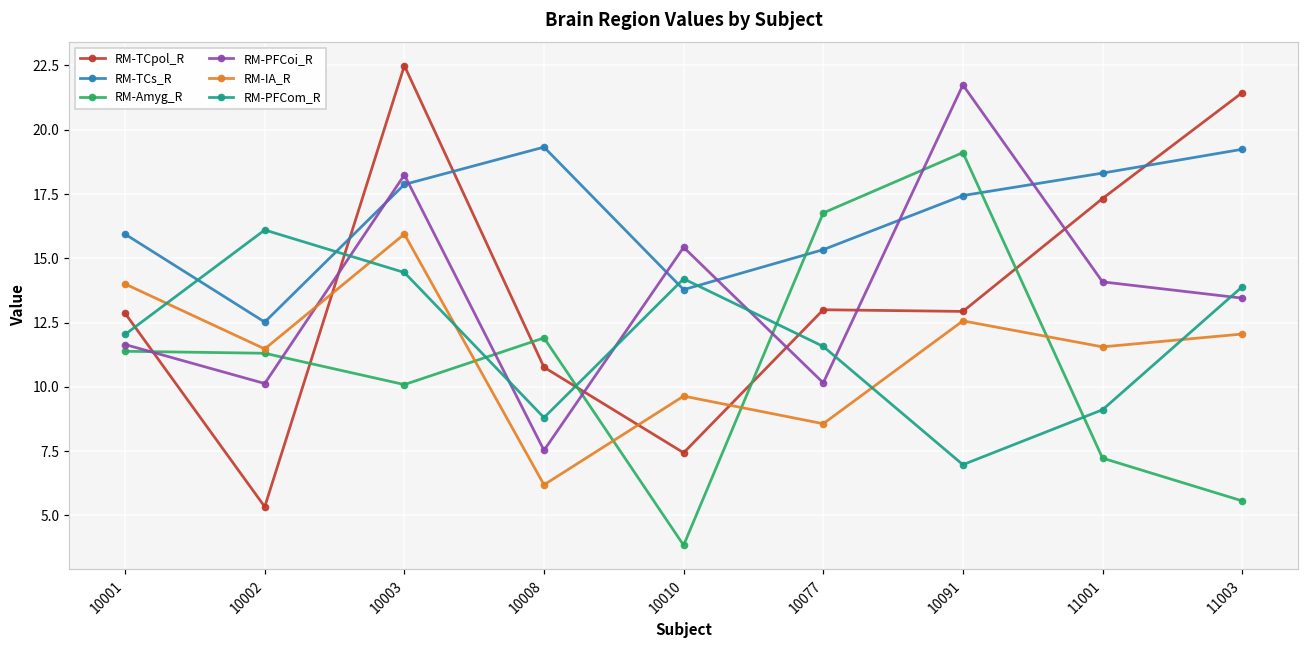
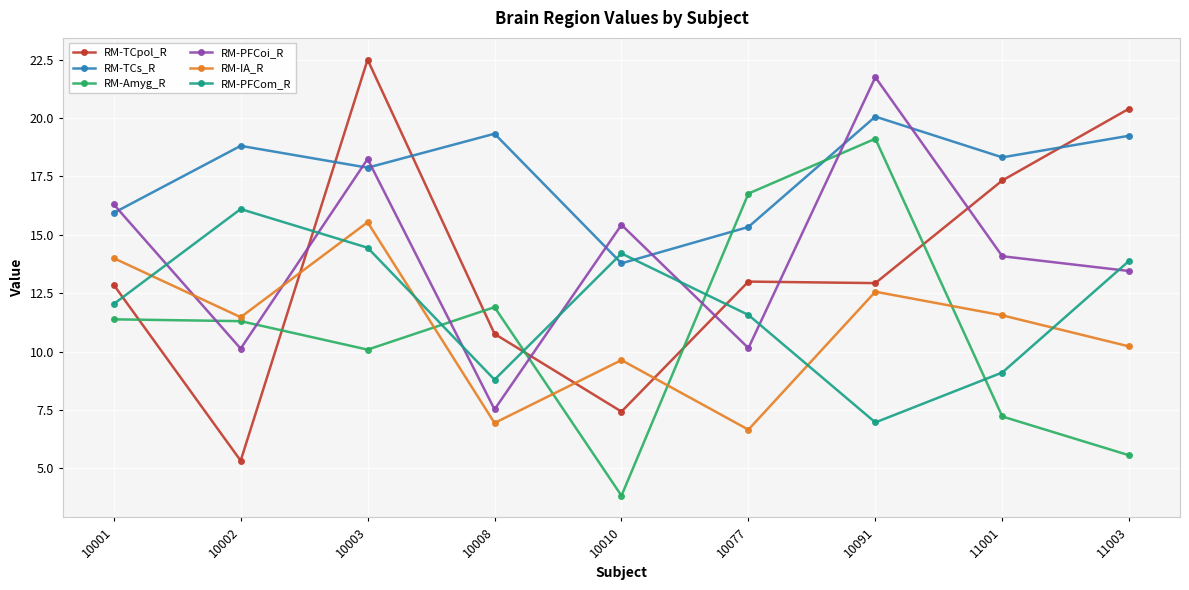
RM-PFCoi_R, 10001: 11.6 -> 16.3
RM-TCs_R, 10002: 12.5 -> 18.8
RM-IA_R, 10003: 15.9 -> 15.5
RM-IA_R, 10008: 6.2 -> 6.9
RM-IA_R, 10077: 8.6 -> 6.7
RM-TCs_R, 10091: 17.4 -> 20.1
RM-TCpol_R, 11003: 21.4 -> 20.4
RM-IA_R, 11003: 12.1 -> 10.2
